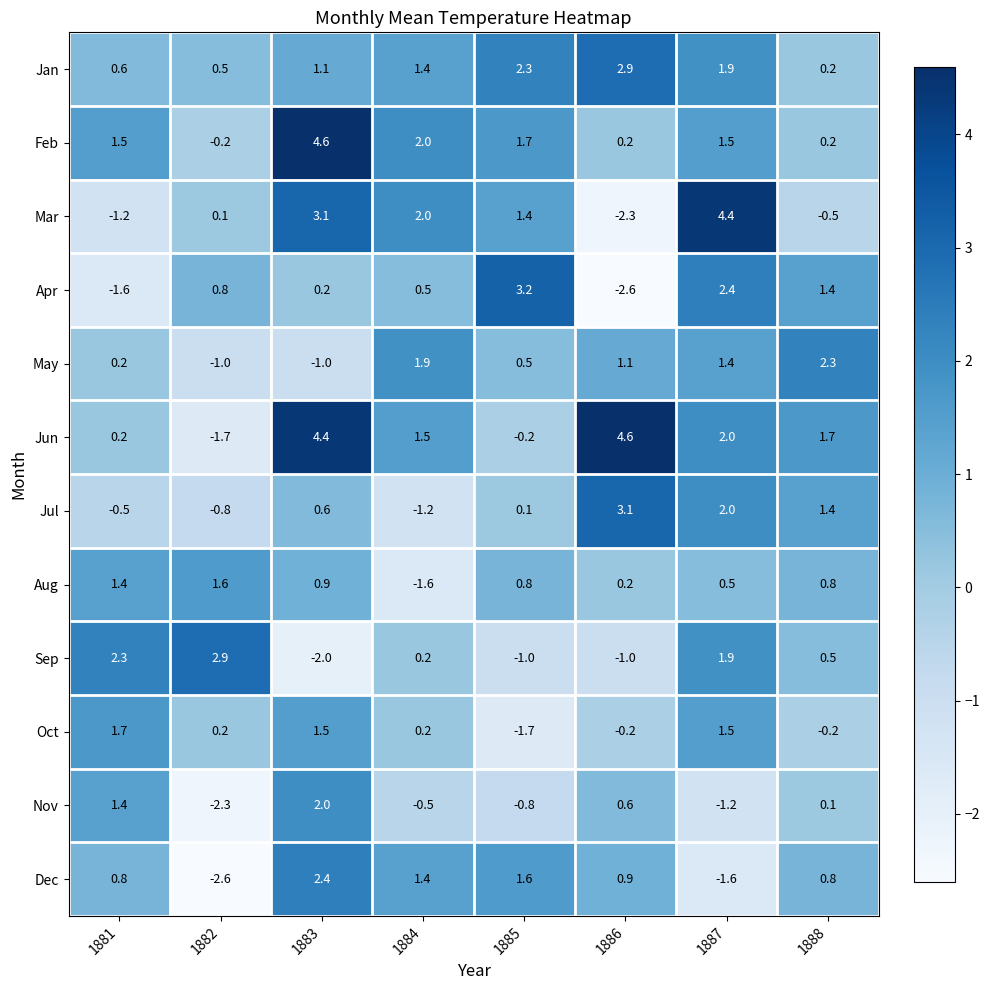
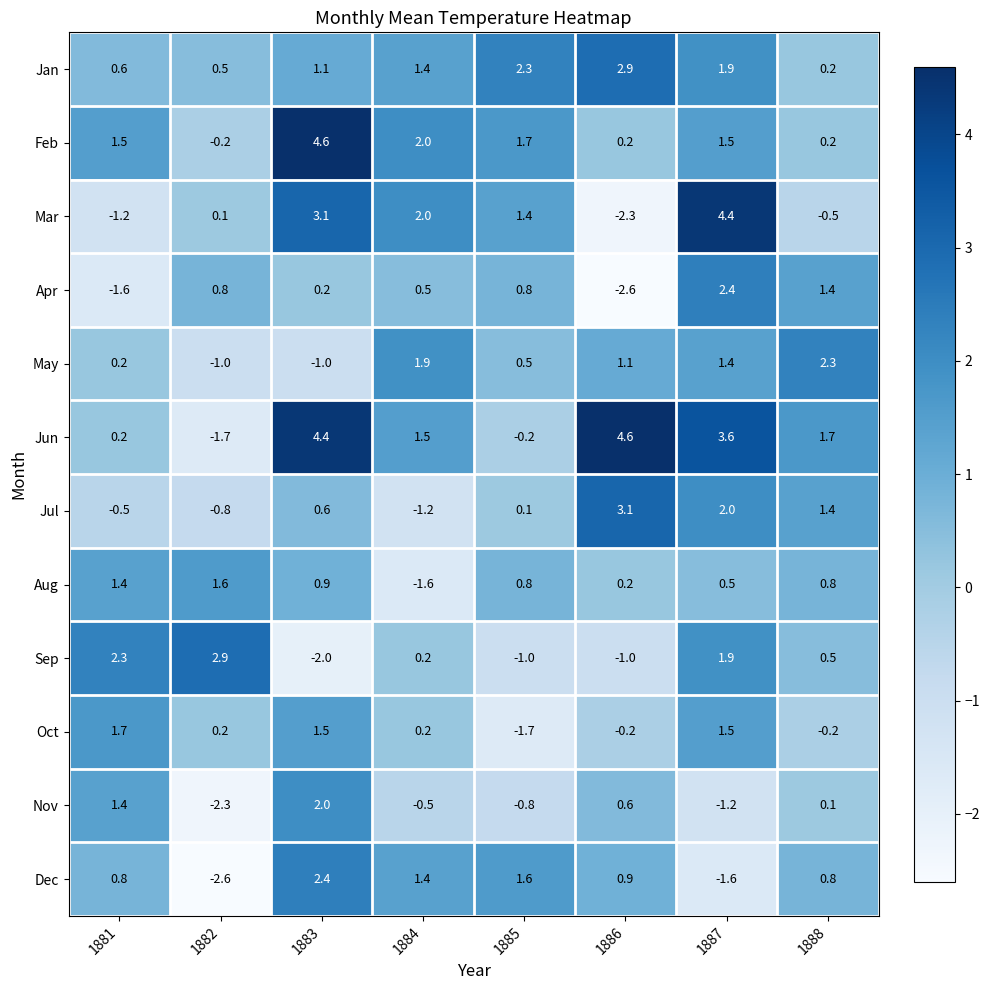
Apr, 1885: 3.2 -> 0.8
Jun, 1887: 2.0 -> 3.6
